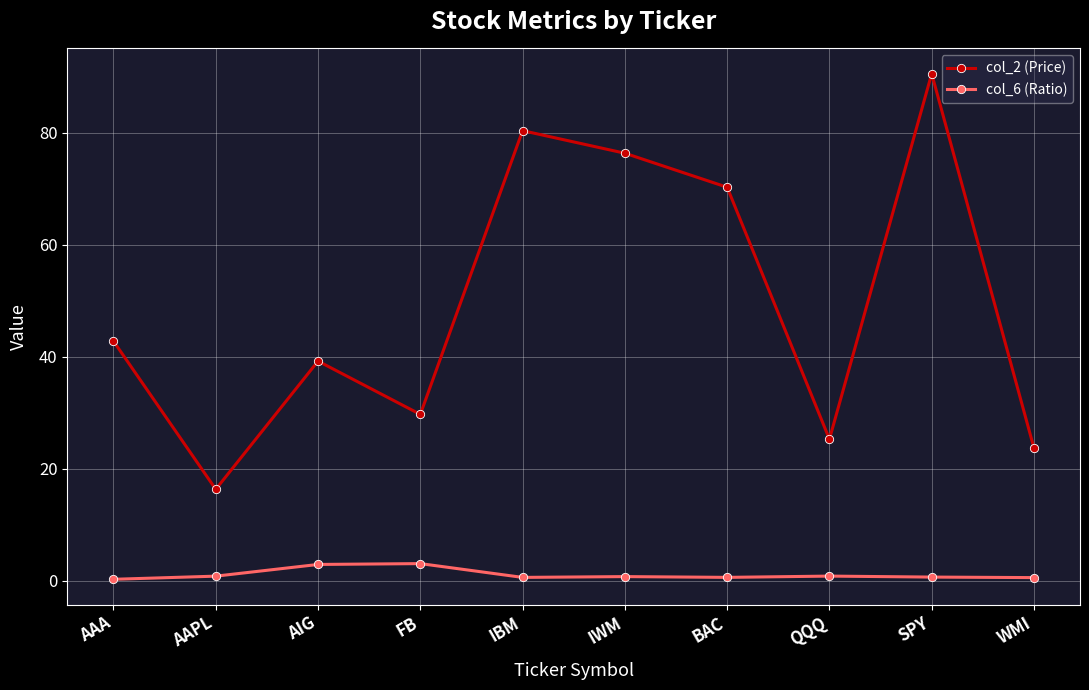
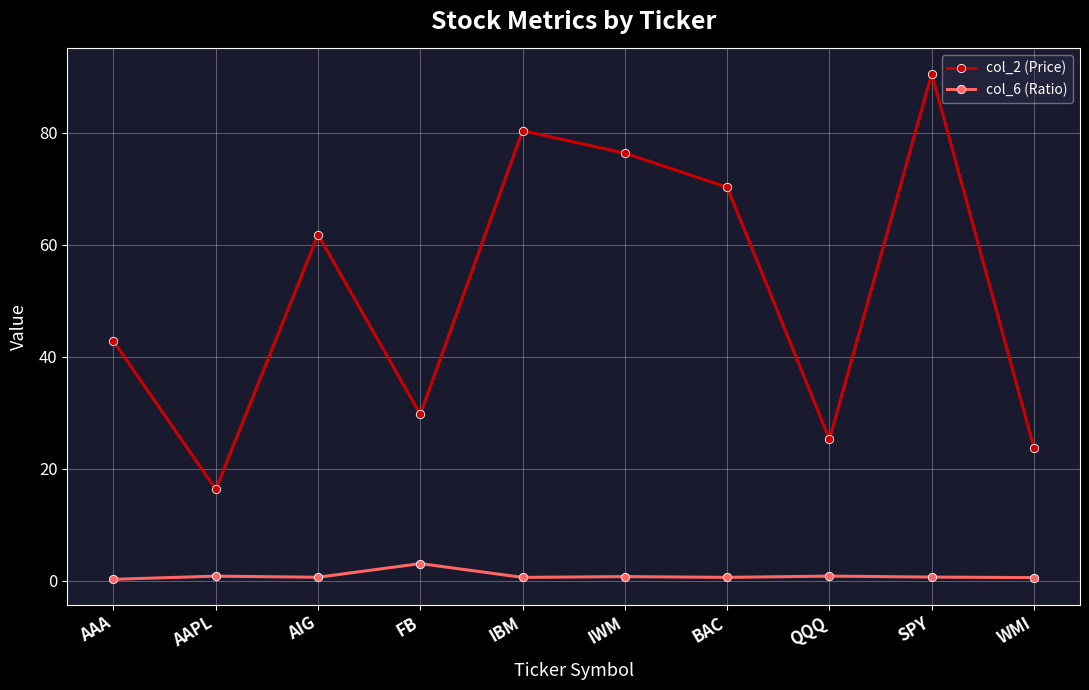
col_2 (Price), AIG: 39 -> 62
col_6 (Ratio), AIG: 3 -> 1
